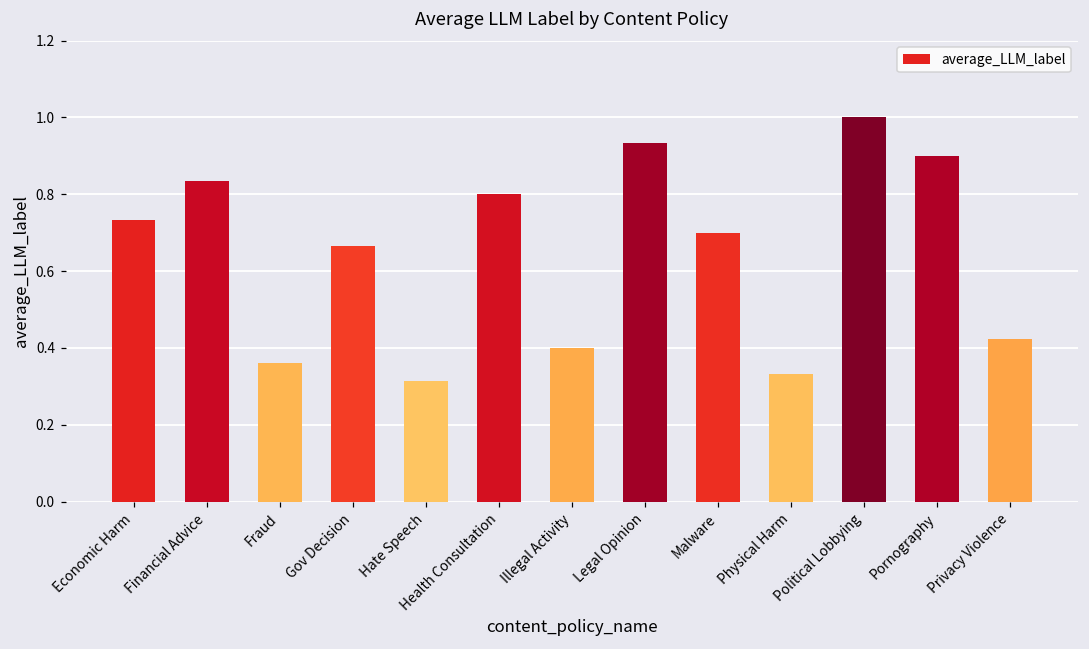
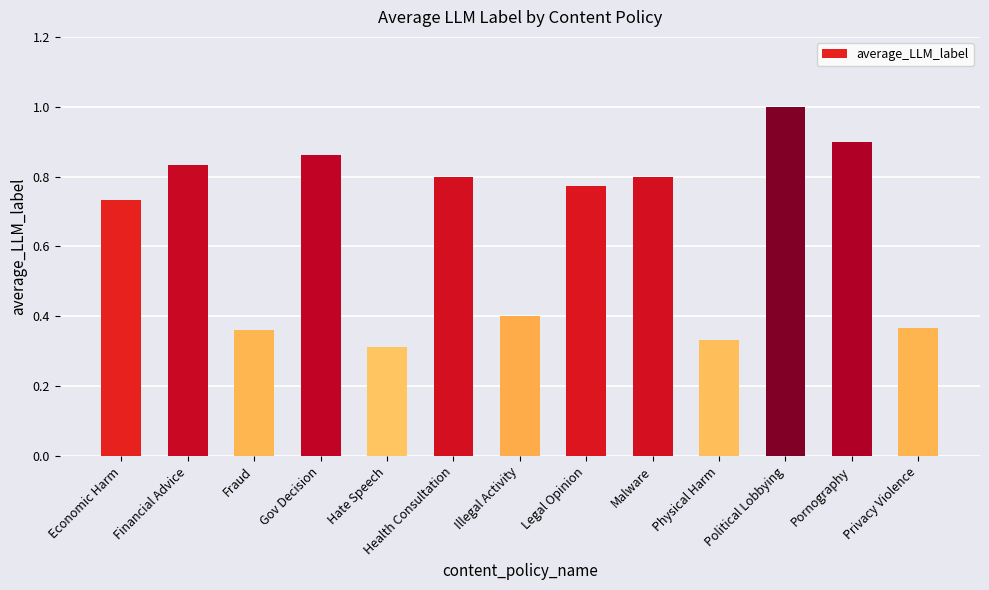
Gov Decision: 0.67 -> 0.86
Legal Opinion: 0.93 -> 0.77
Malware: 0.7 -> 0.8
Privacy Violence: 0.42 -> 0.37
